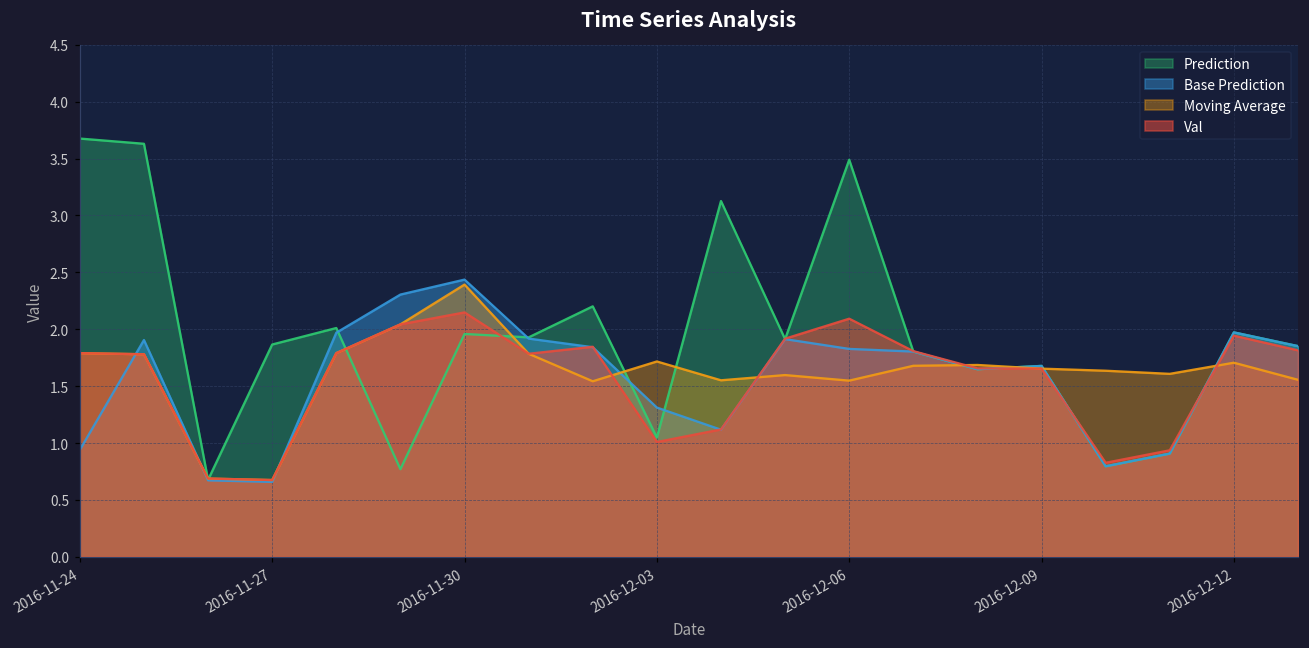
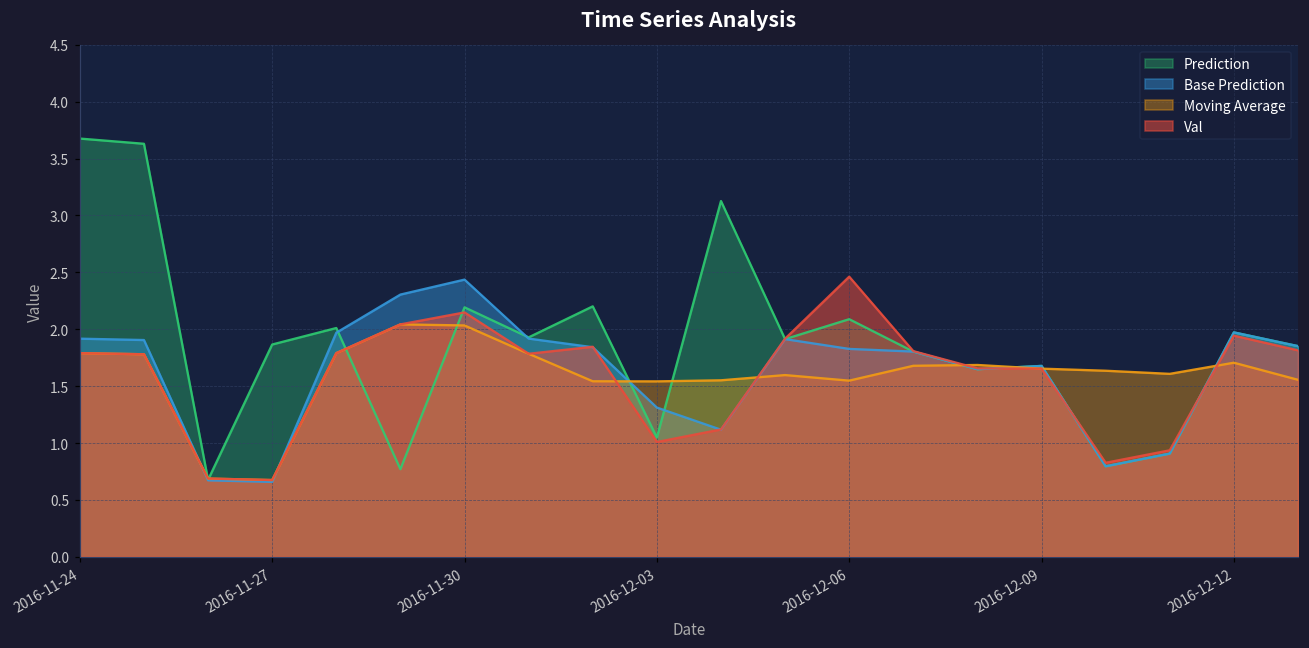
Base Prediction, 2016-11-24: 0.94 -> 1.92
Prediction, 2016-11-30: 1.96 -> 2.19
Moving Average, 2016-11-30: 2.39 -> 2.03
Moving Average, 2016-12-03: 1.72 -> 1.54
Prediction, 2016-12-06: 3.49 -> 2.09
Val, 2016-12-06: 2.09 -> 2.46
